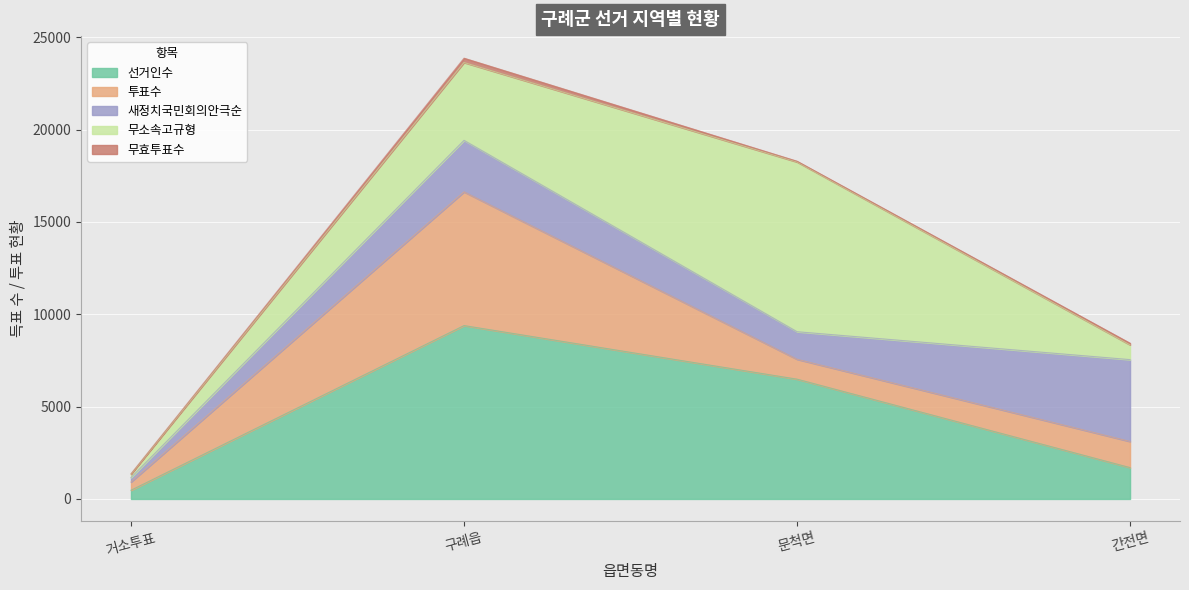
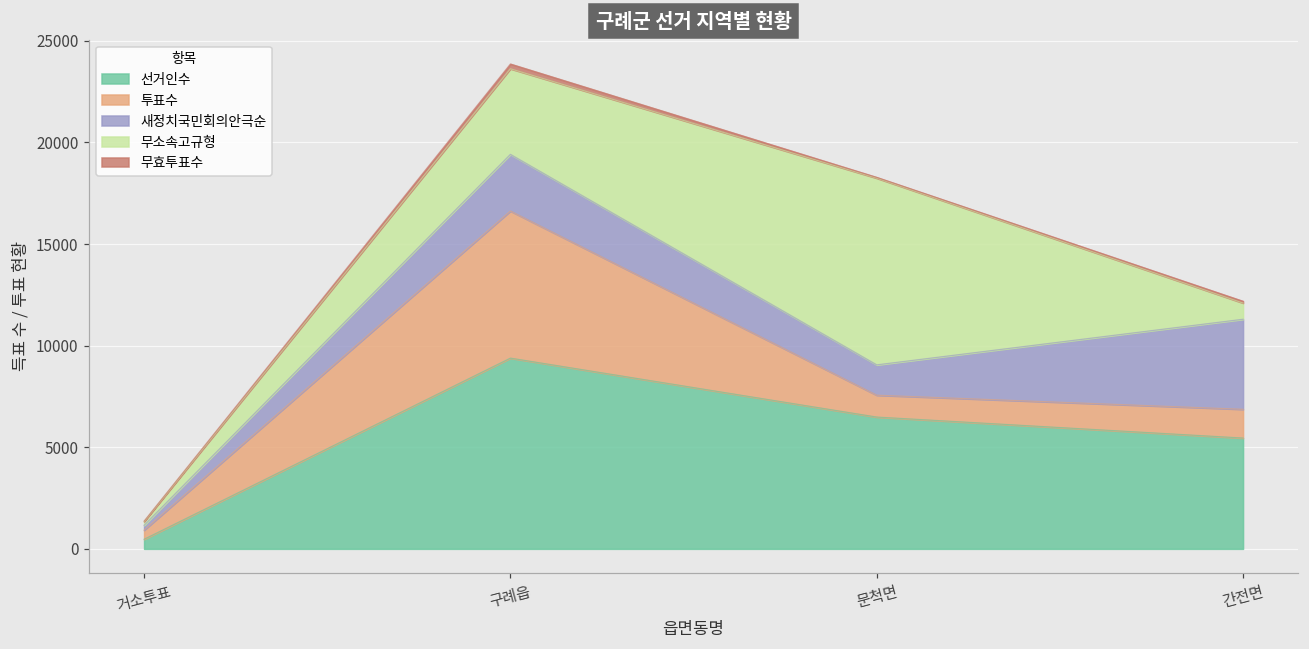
선거인수, 간전면: 1700 -> 5500
